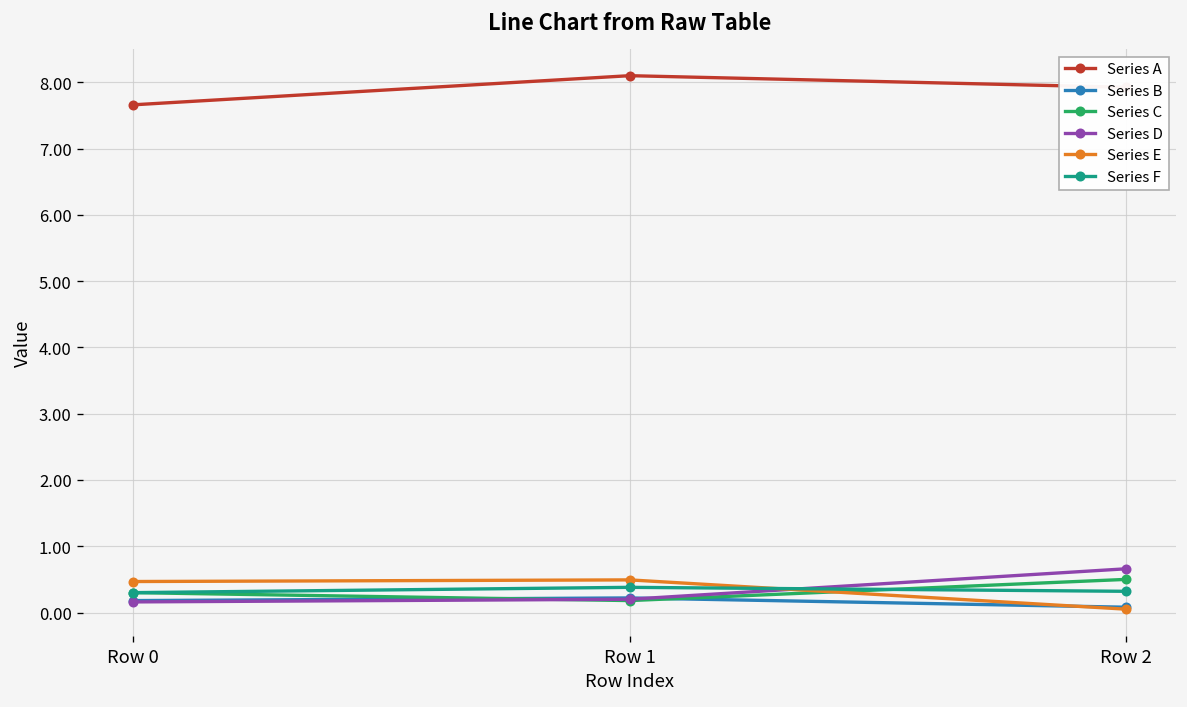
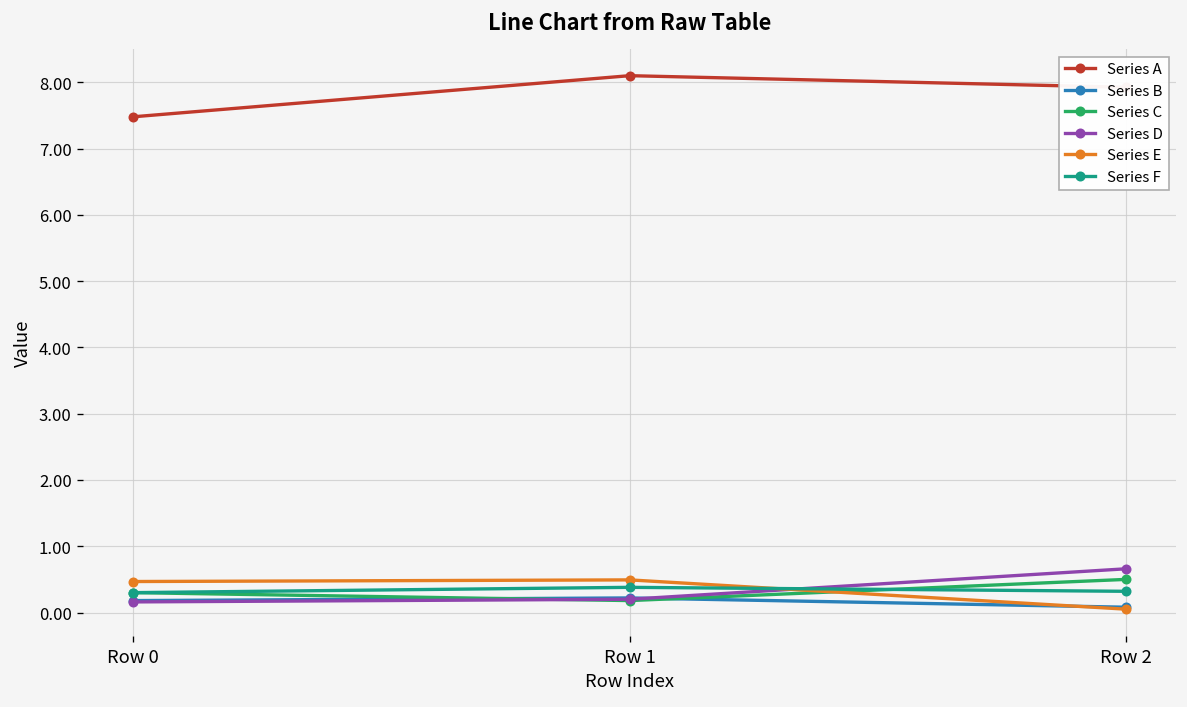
Series A, Row 0: 7.7 -> 7.5
